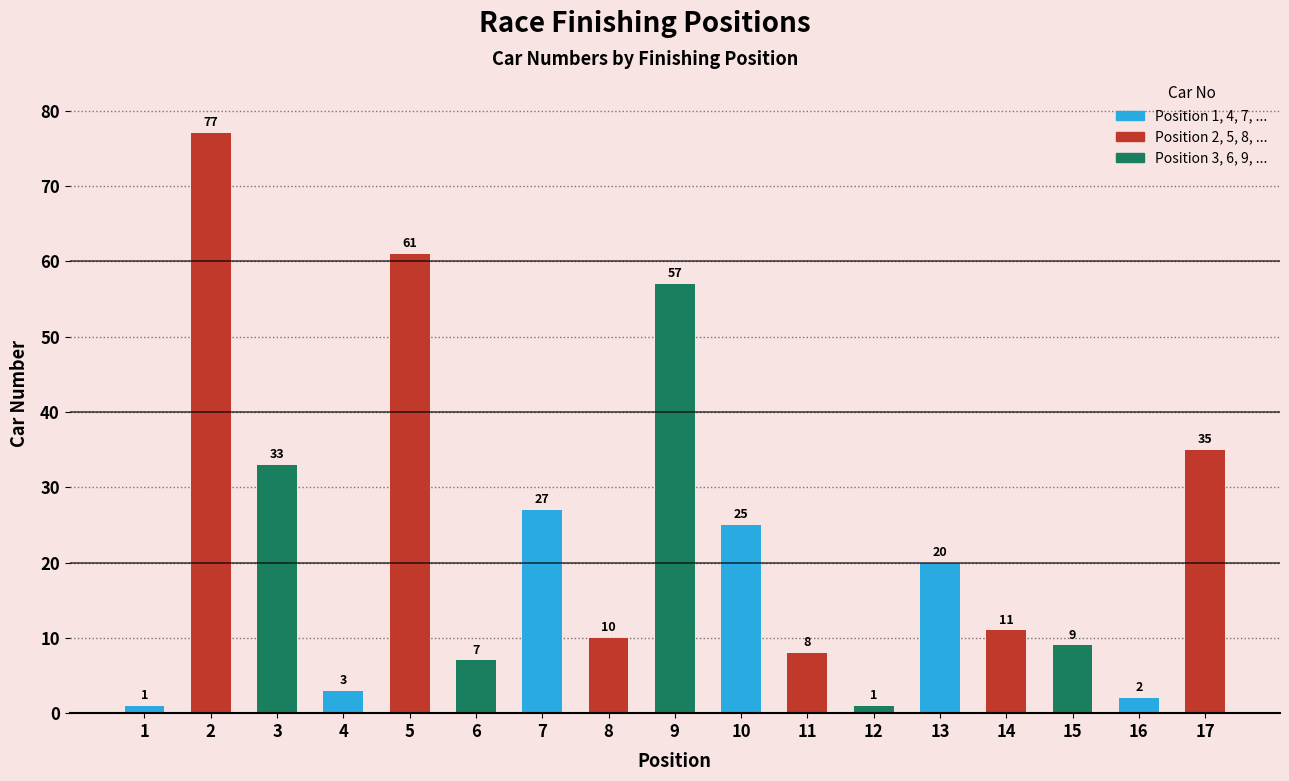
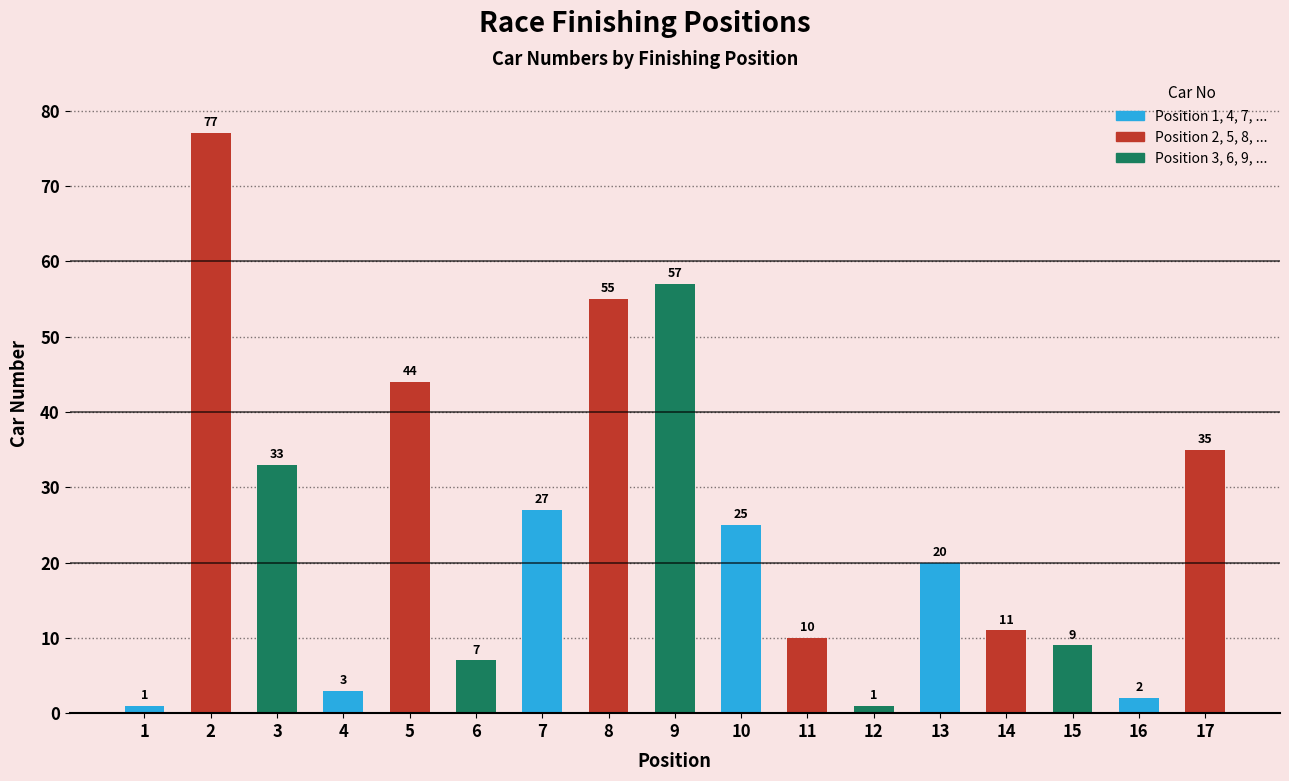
5: 61 -> 44
8: 10 -> 55
11: 8 -> 10
